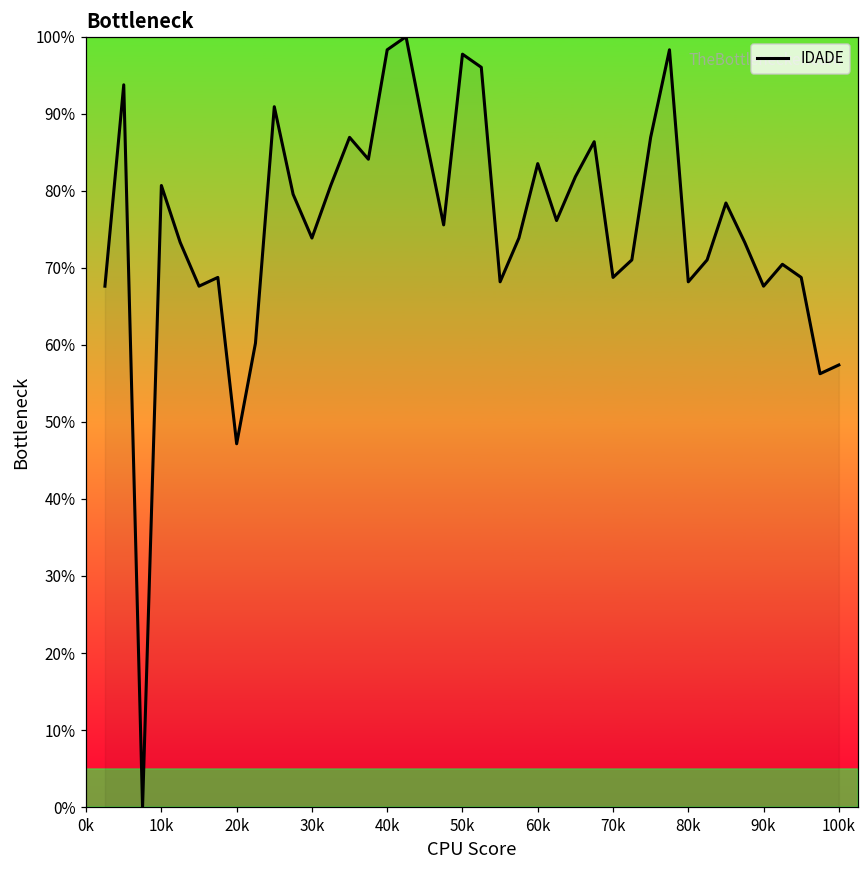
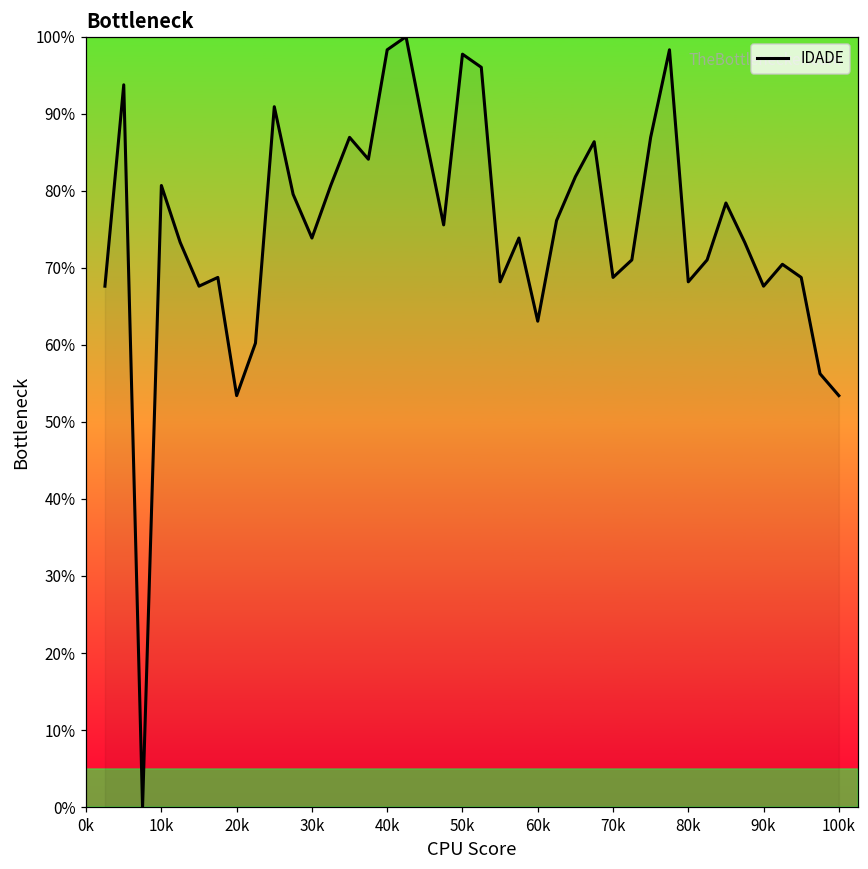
20k: 47% -> 53%
60k: 84% -> 63%
100k: 57% -> 53%
